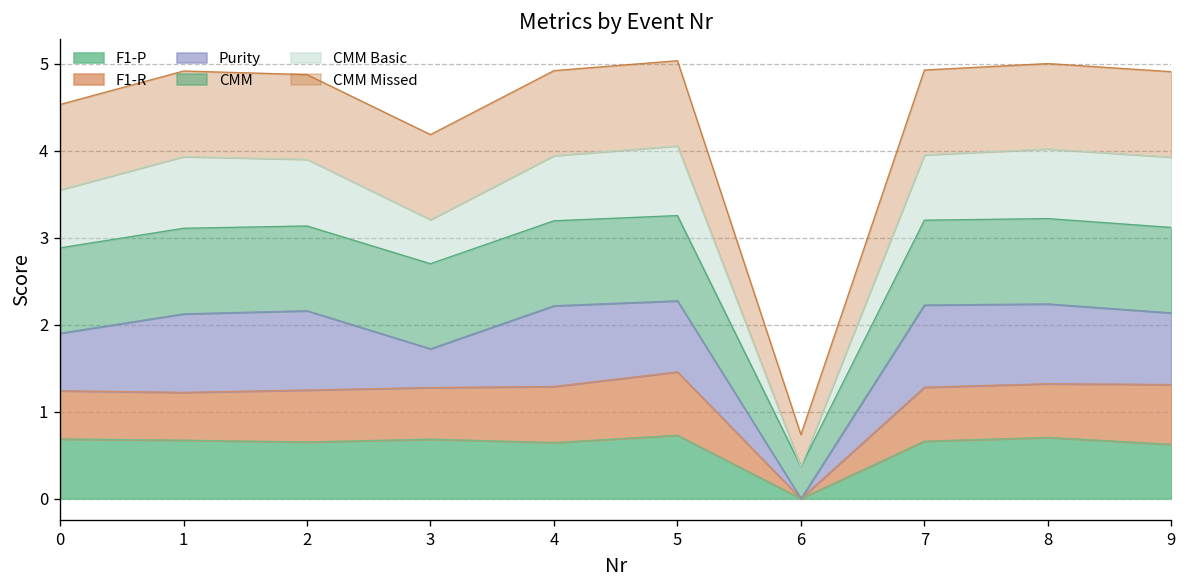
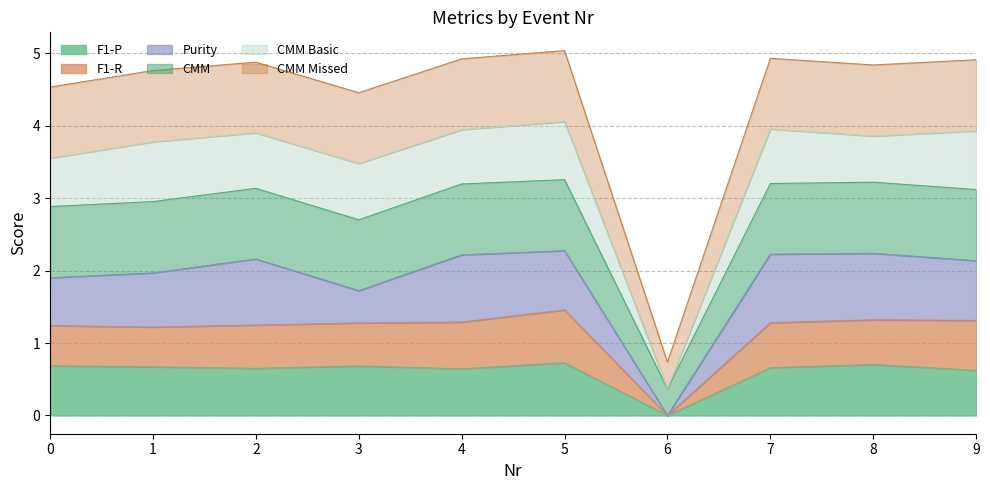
Purity, 1: 0.9 -> 0.7
CMM Basic, 3: 0.5 -> 0.8
CMM Basic, 8: 0.8 -> 0.6
